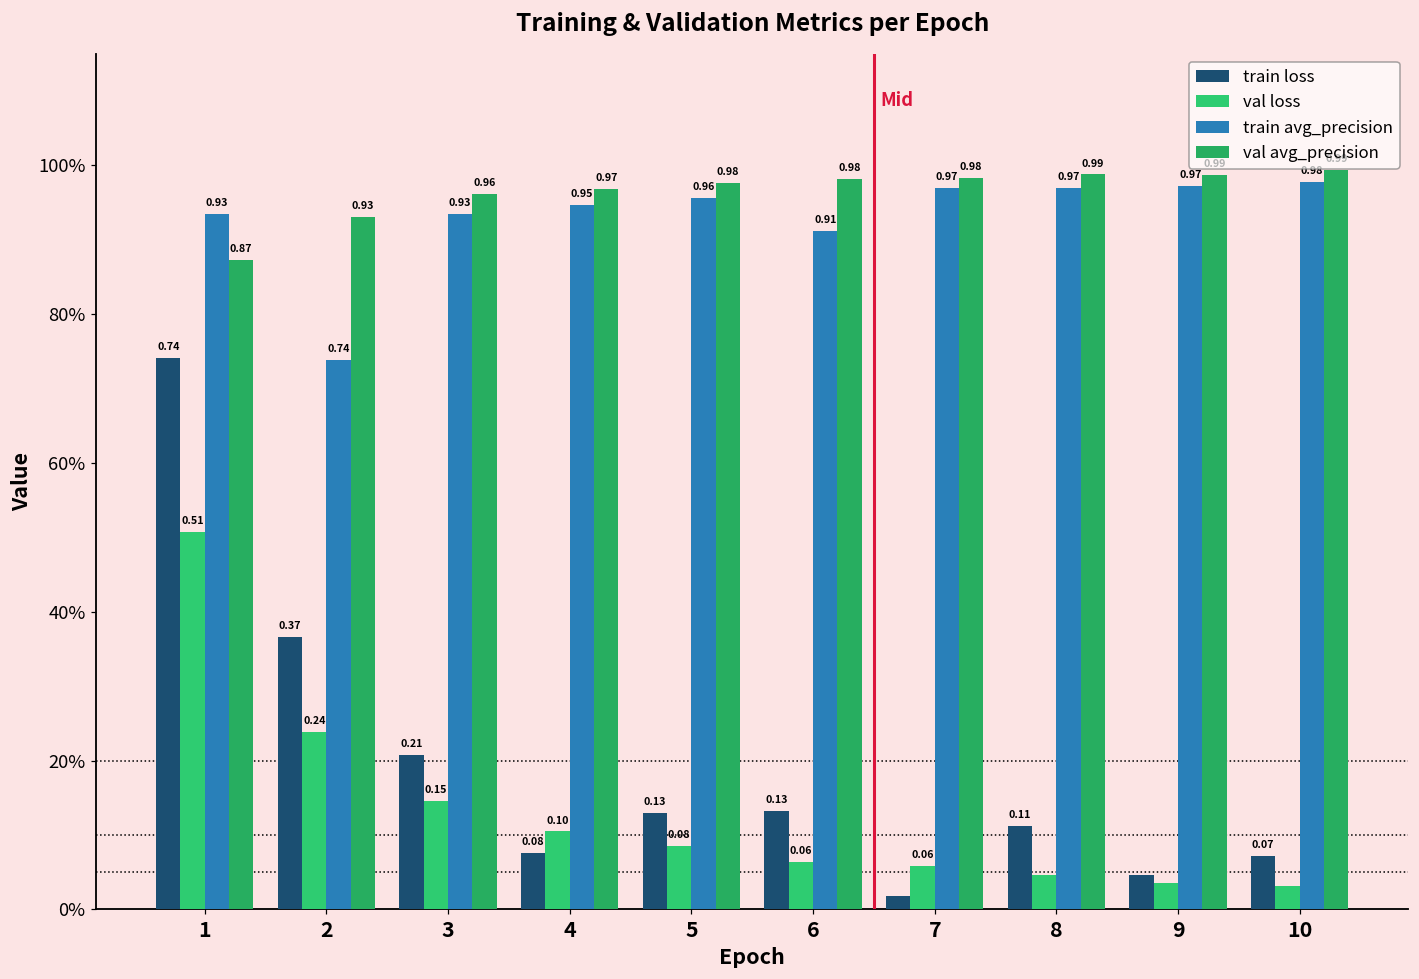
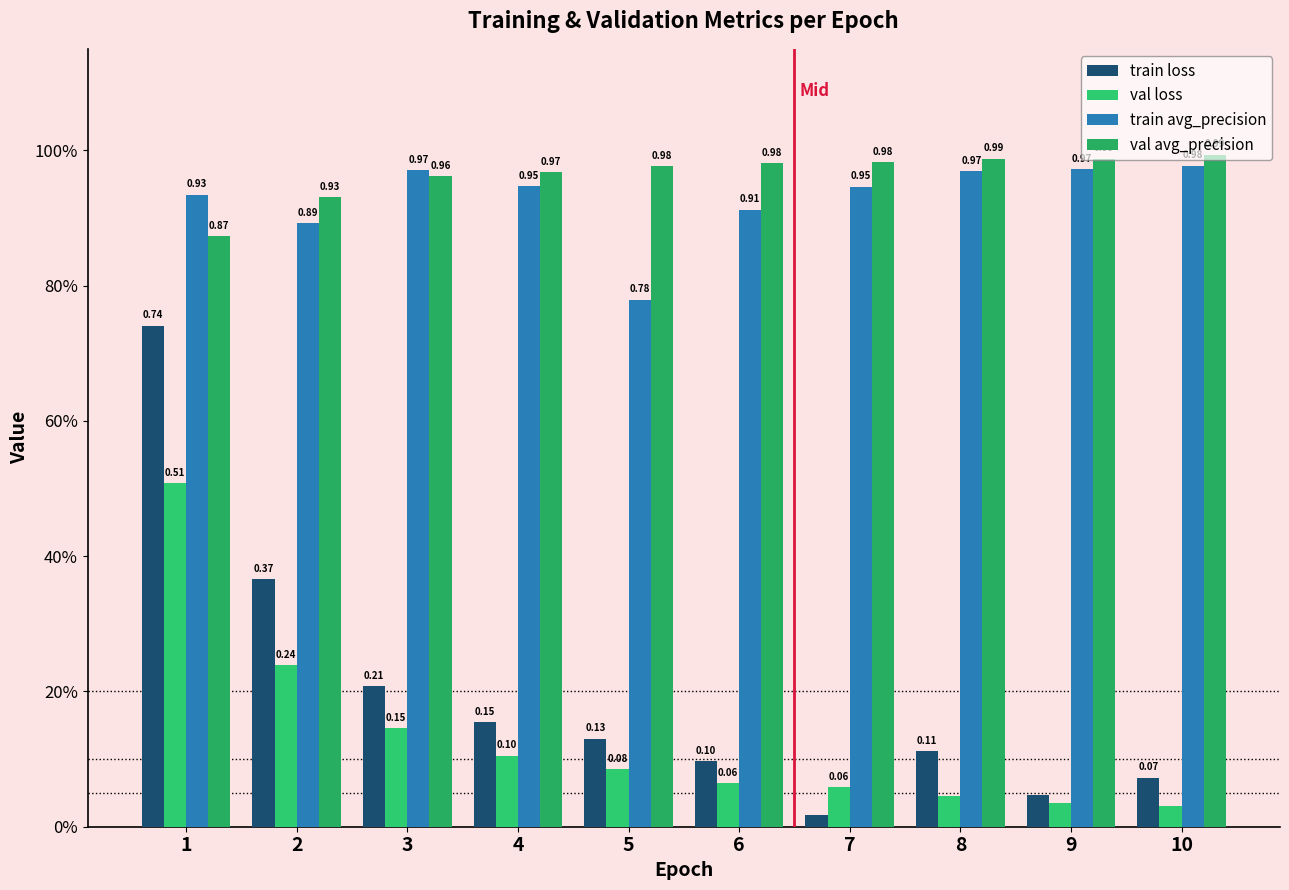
train avg_precision, 2: 0.74 -> 0.89
train avg_precision, 3: 0.93 -> 0.97
train loss, 4: 0.08 -> 0.15
train avg_precision, 5: 0.96 -> 0.78
train loss, 6: 0.13 -> 0.10
train avg_precision, 7: 0.97 -> 0.95
